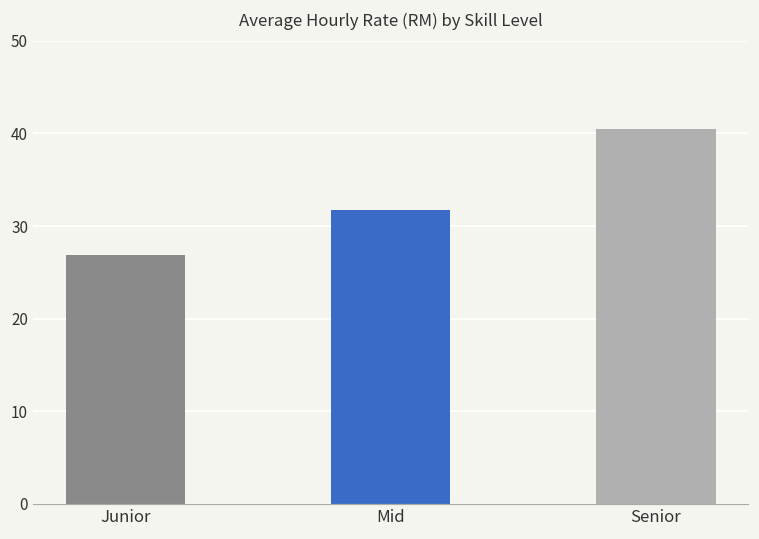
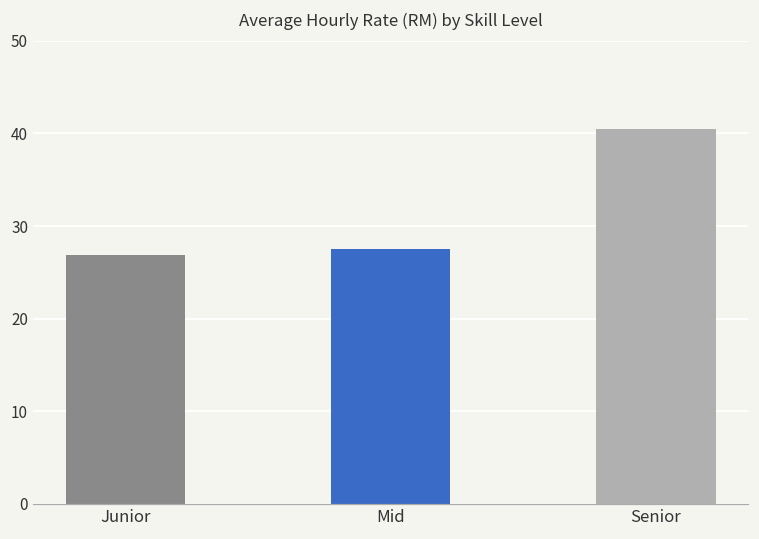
Mid: 32 -> 28
